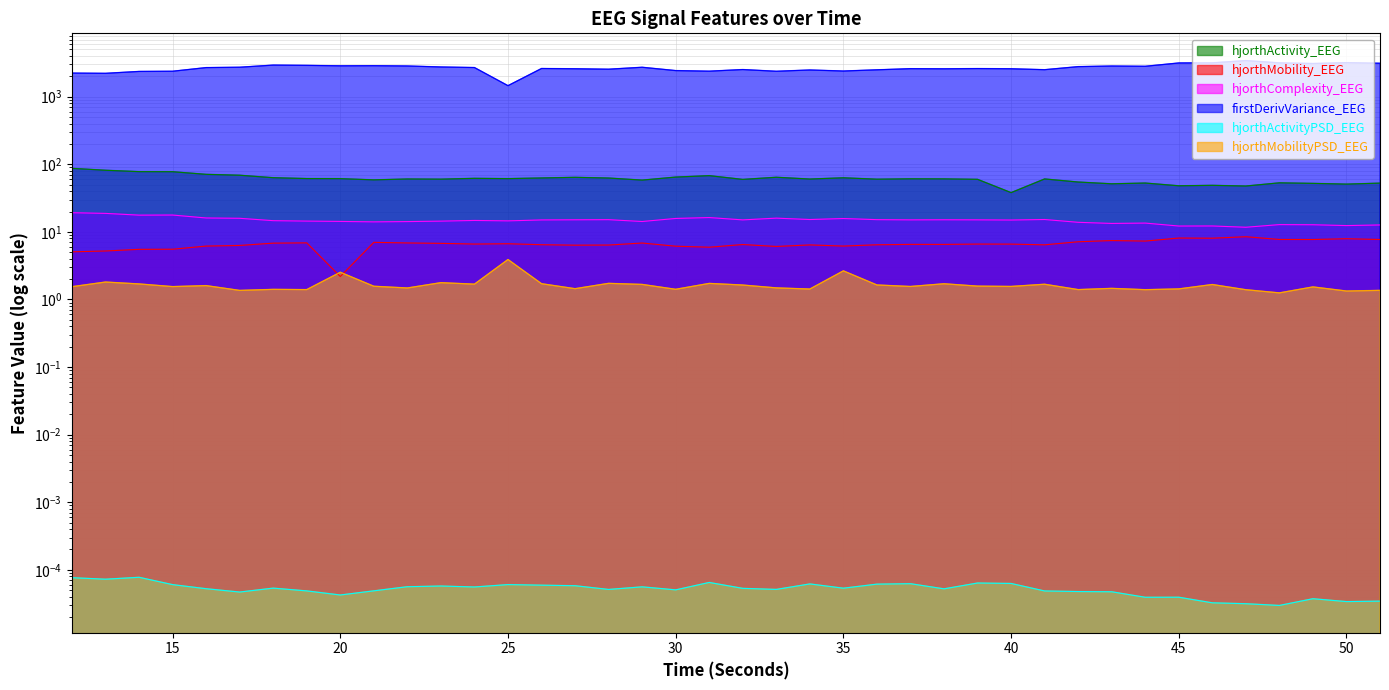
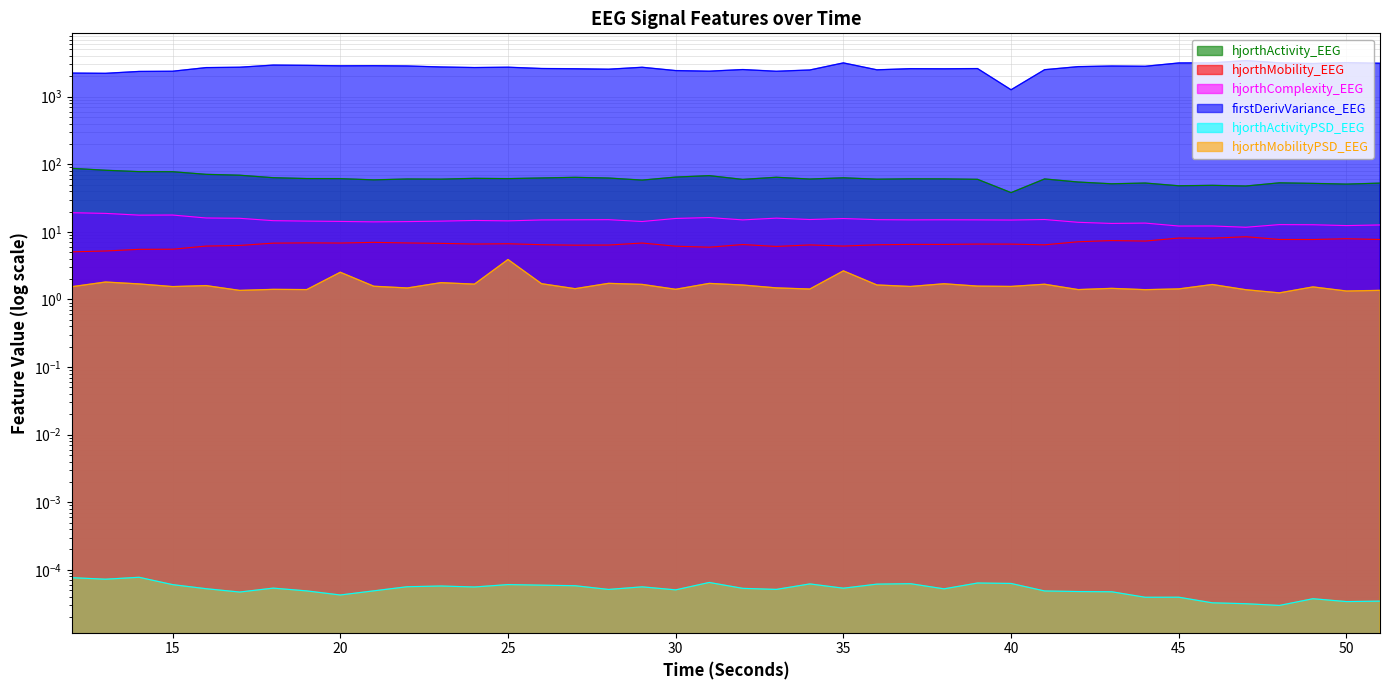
hjorthMobility_EEG, 20: 2.2 -> 7
firstDerivVariance_EEG, 25: 1500 -> 2700
firstDerivVariance_EEG, 35: 2400 -> 3000
firstDerivVariance_EEG, 40: 2600 -> 1300
